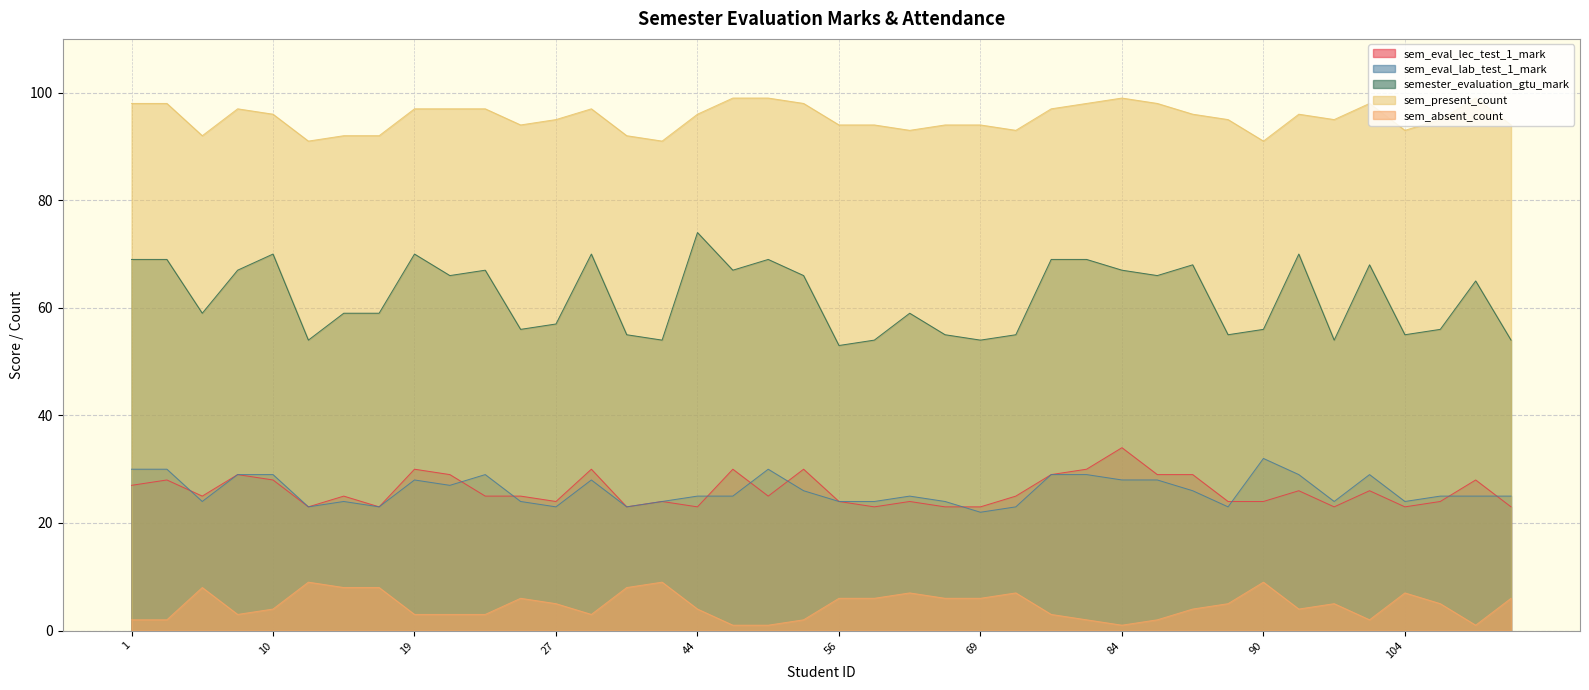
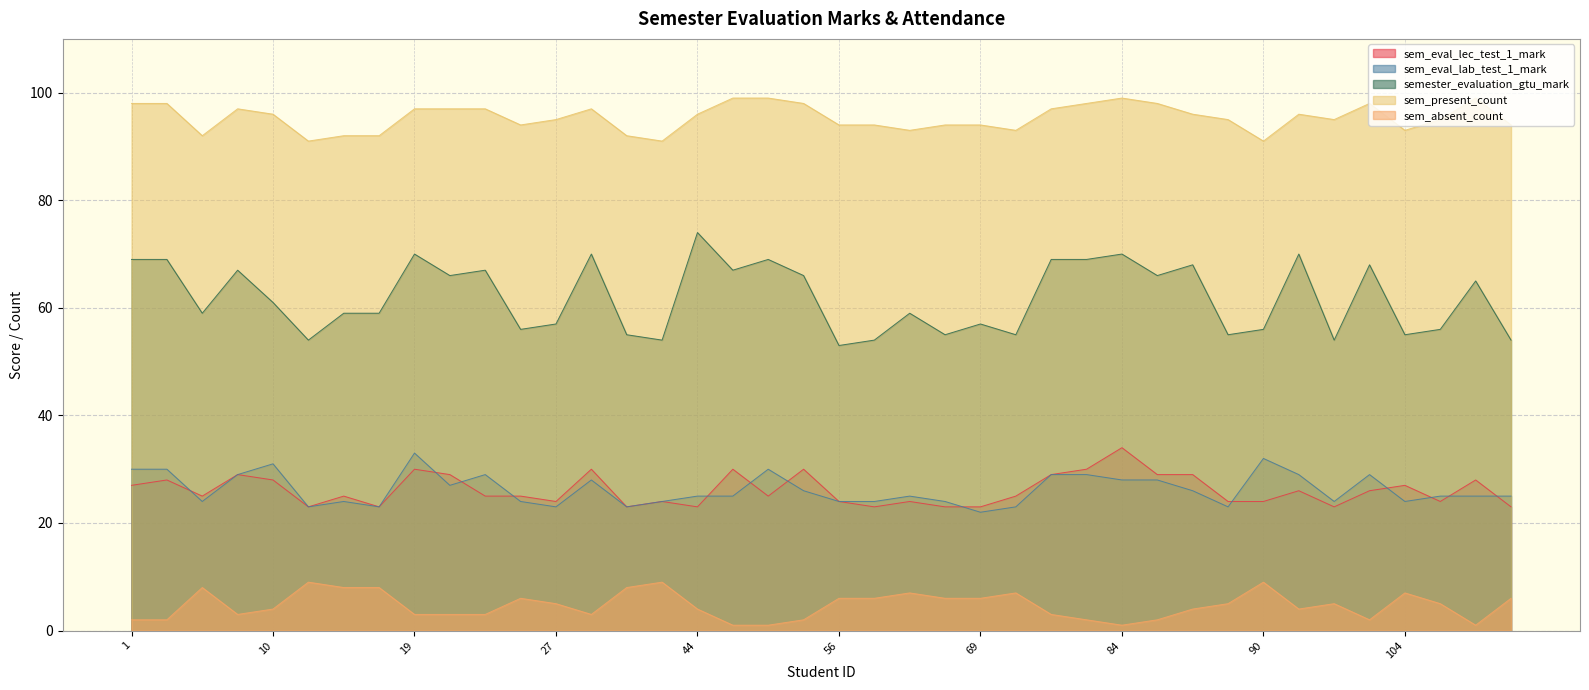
sem_eval_lab_test_1_mark, 10: 29 -> 31
semester_evaluation_gtu_mark, 10: 70 -> 61
sem_eval_lab_test_1_mark, 19: 28 -> 33
semester_evaluation_gtu_mark, 69: 54 -> 57
semester_evaluation_gtu_mark, 84: 67 -> 70
sem_eval_lec_test_1_mark, 104: 23 -> 27
